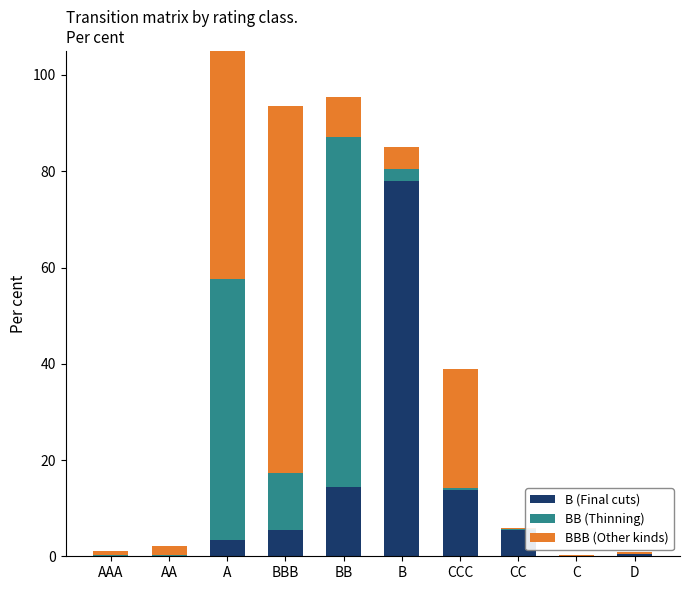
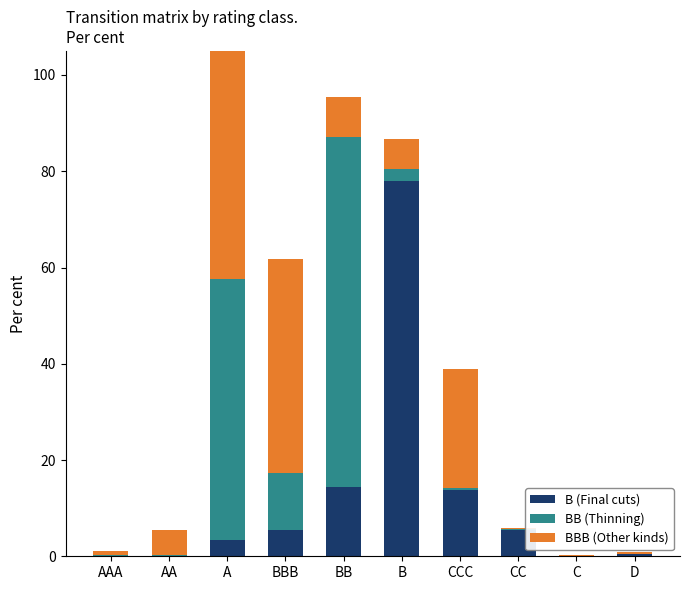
BBB (Other kinds), AA: 2 -> 5
BBB (Other kinds), BBB: 76 -> 44
BBB (Other kinds), B: 4 -> 6
